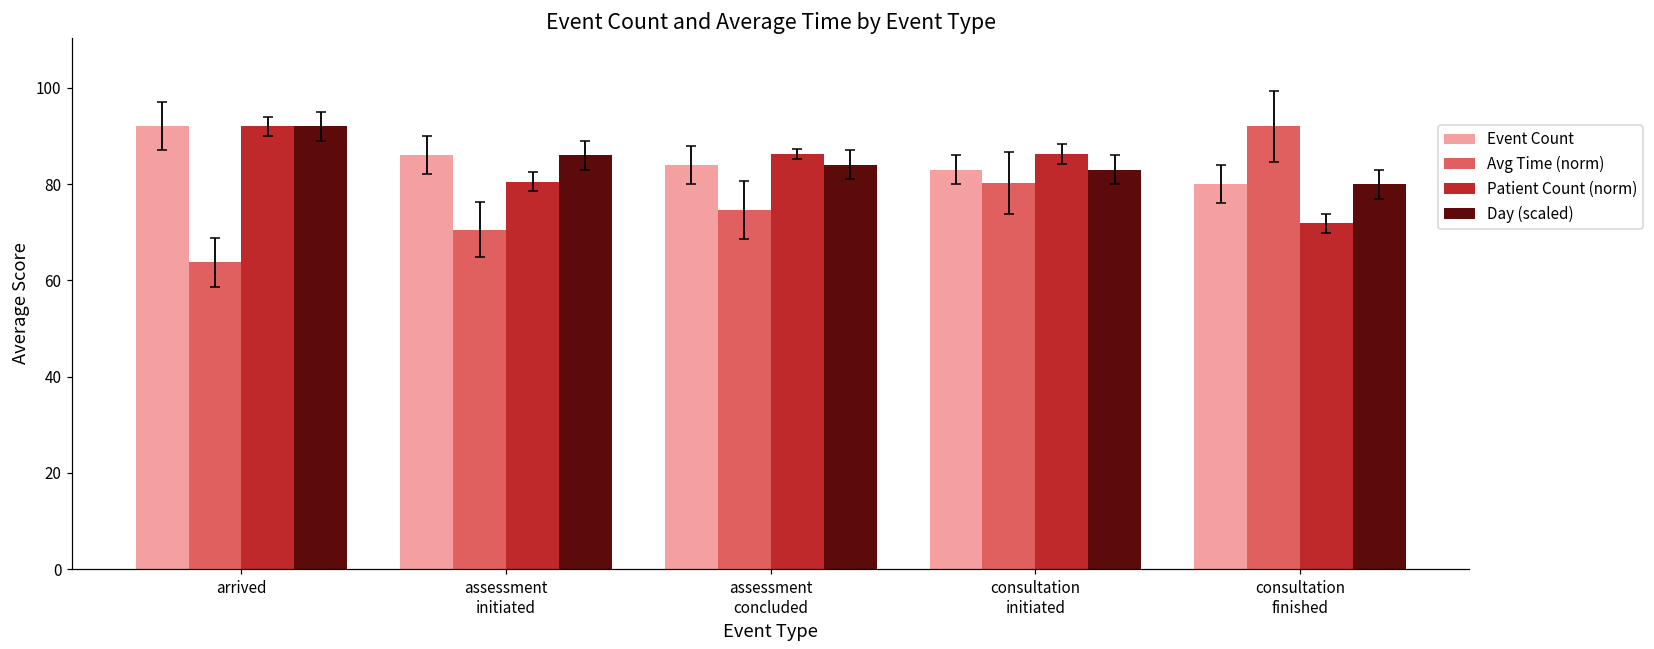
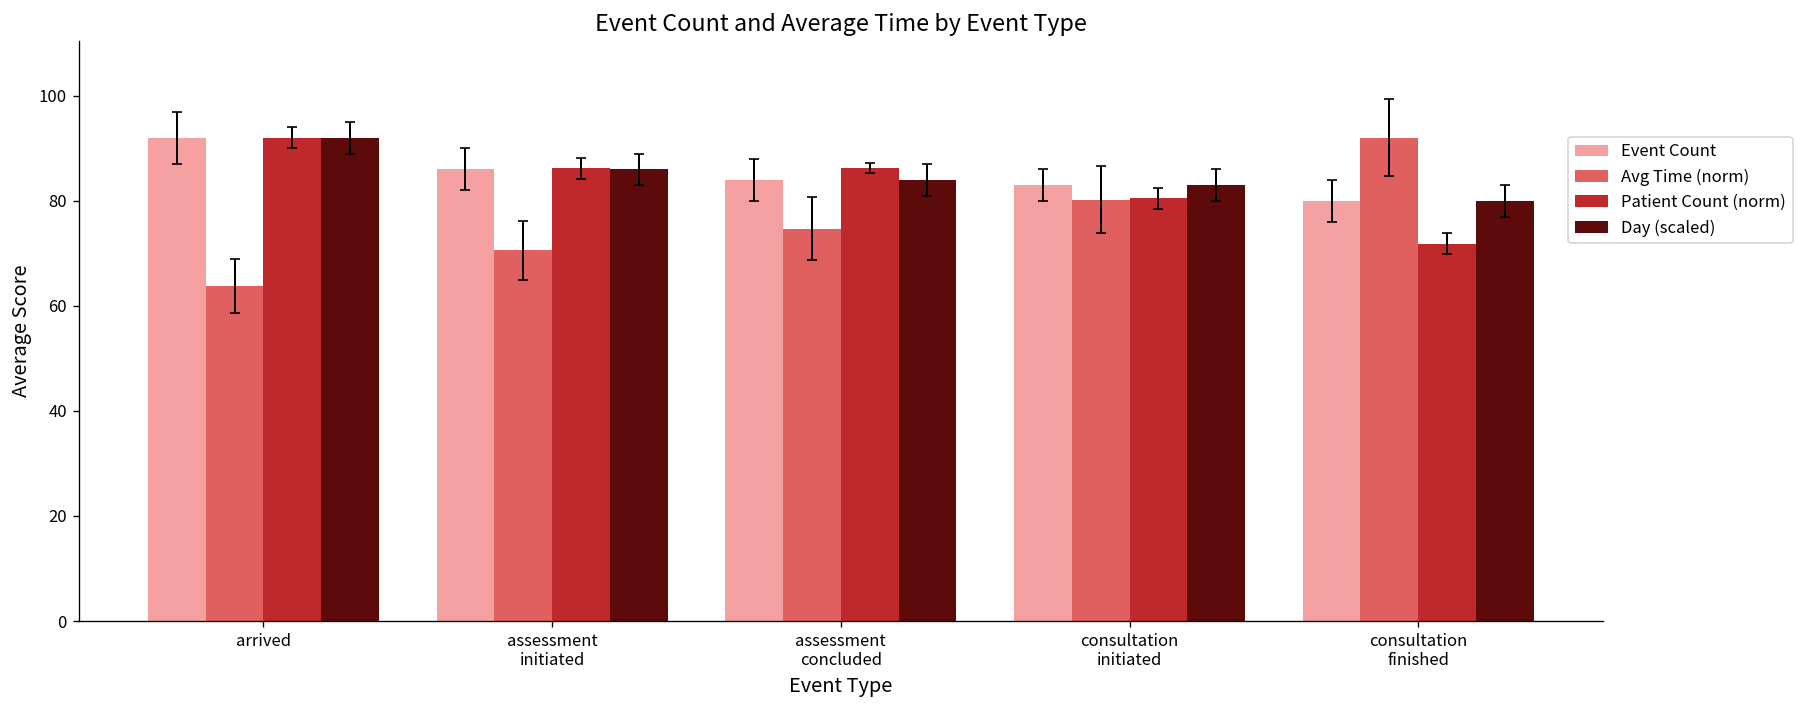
Patient Count (norm), assessment initiated: 81 -> 86
Patient Count (norm), consultation initiated: 86 -> 81
